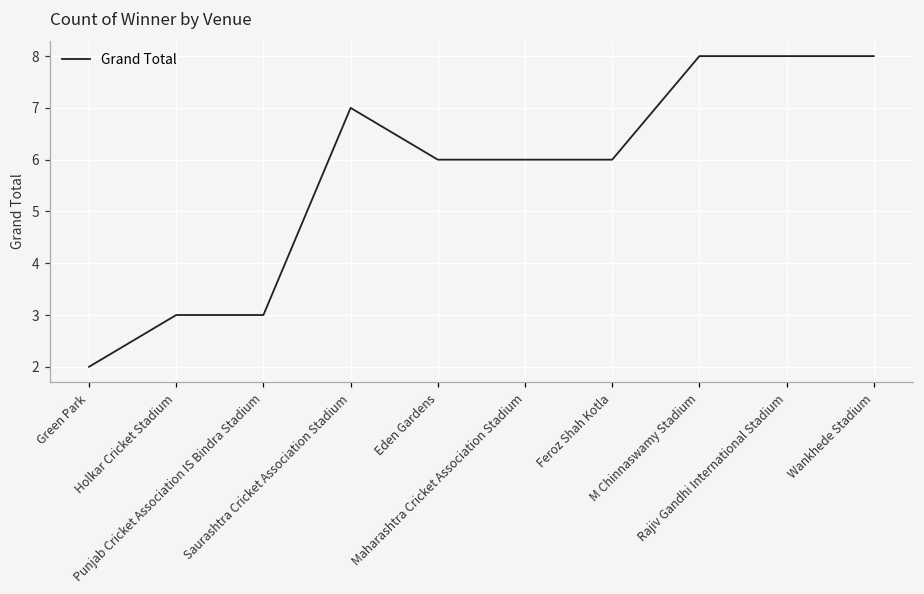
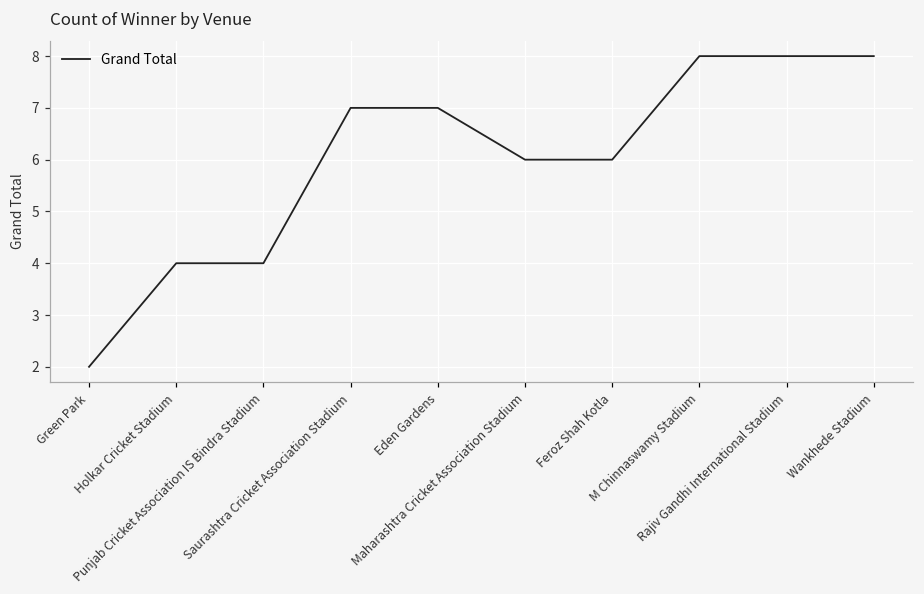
Holkar Cricket Stadium: 3 -> 4
Punjab Cricket Association IS Bindra Stadium: 3 -> 4
Eden Gardens: 6 -> 7
